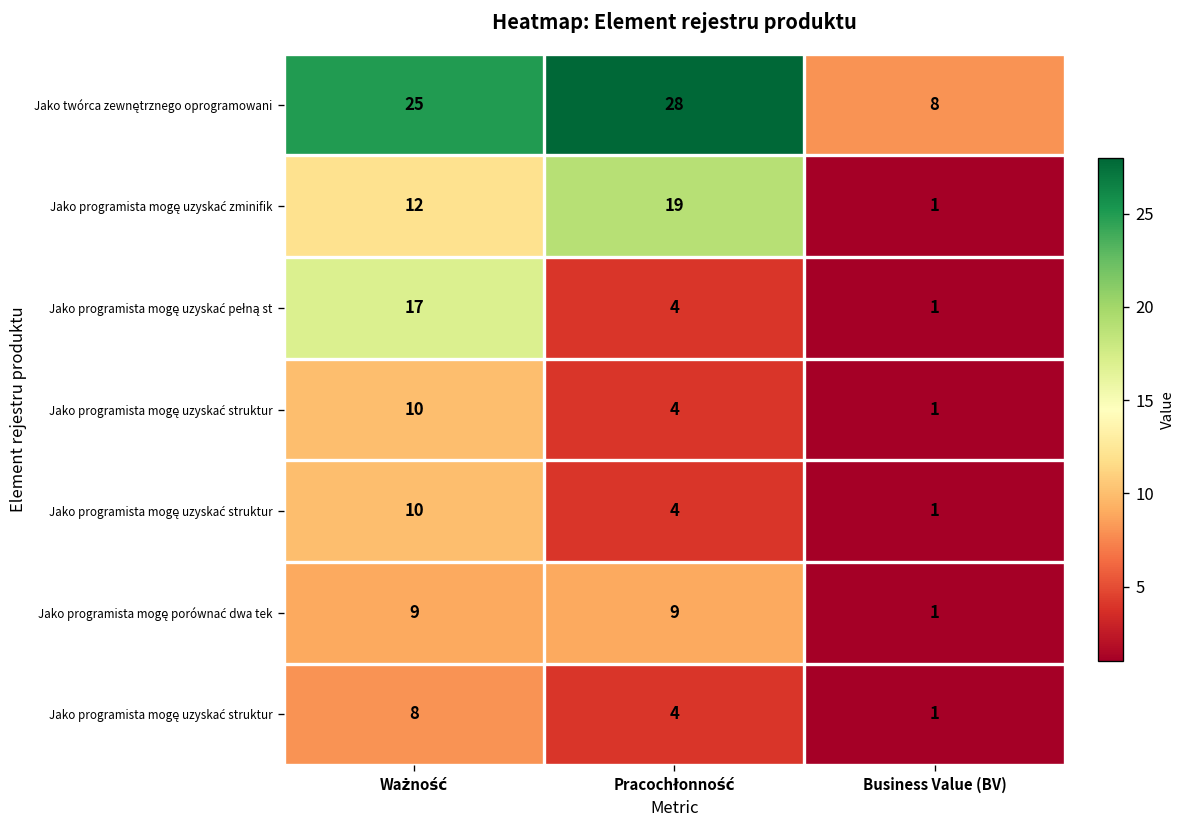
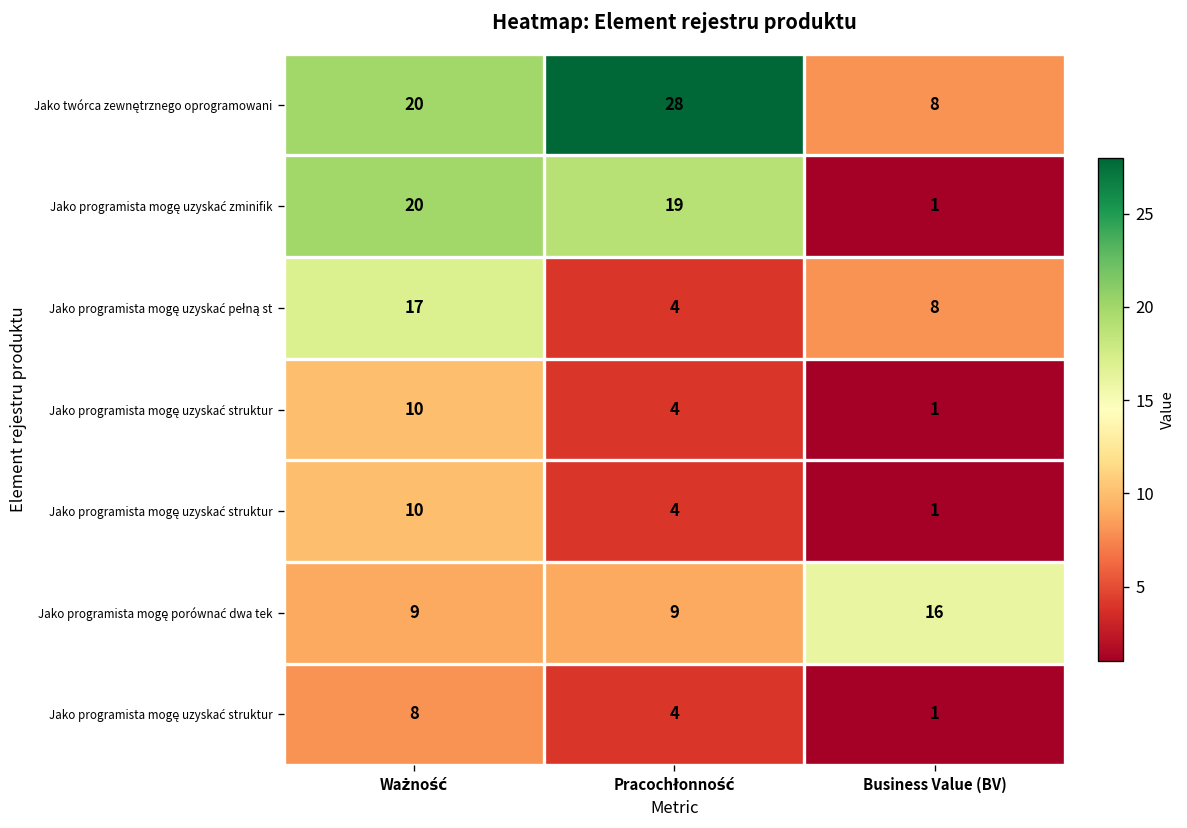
Jako twórca zewnętrznego oprogramowani, Ważność: 25 -> 20
Jako programista mogę uzyskać zminifik, Ważność: 12 -> 20
Jako programista mogę uzyskać pełną st, Business Value (BV): 1 -> 8
Jako programista mogę porównać dwa tek, Business Value (BV): 1 -> 16
